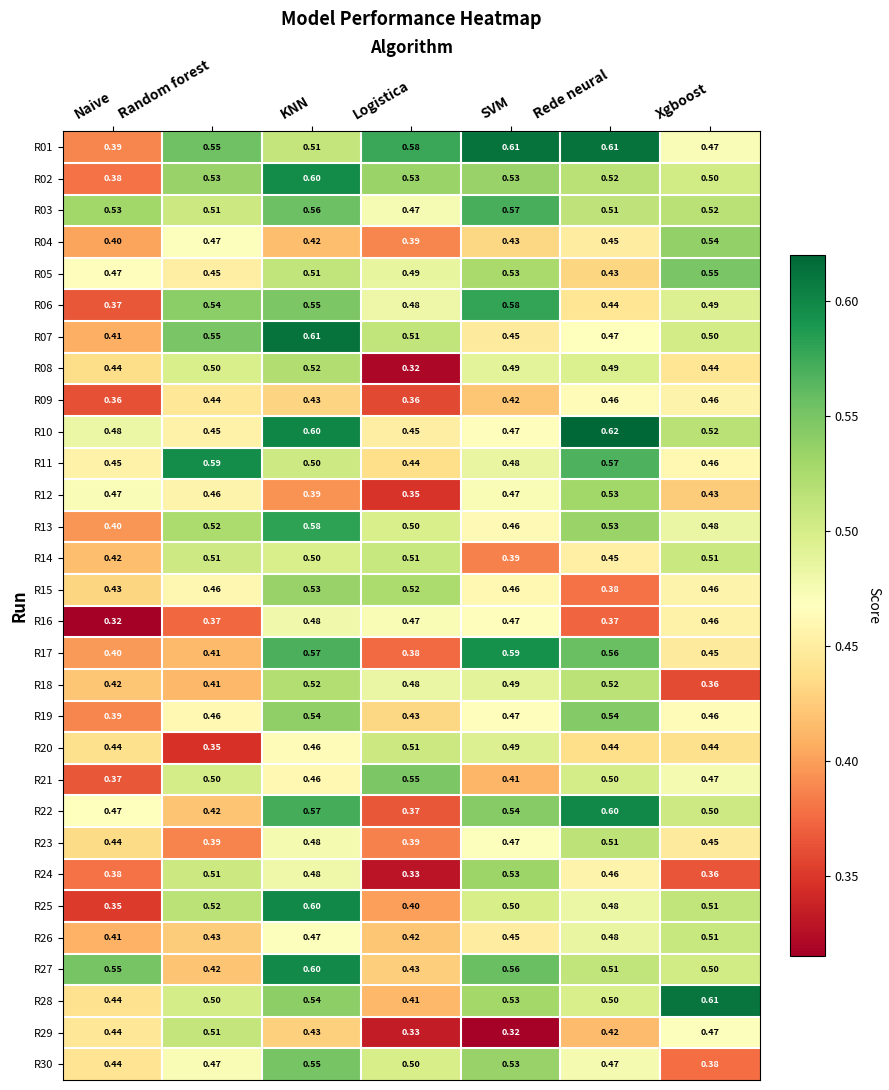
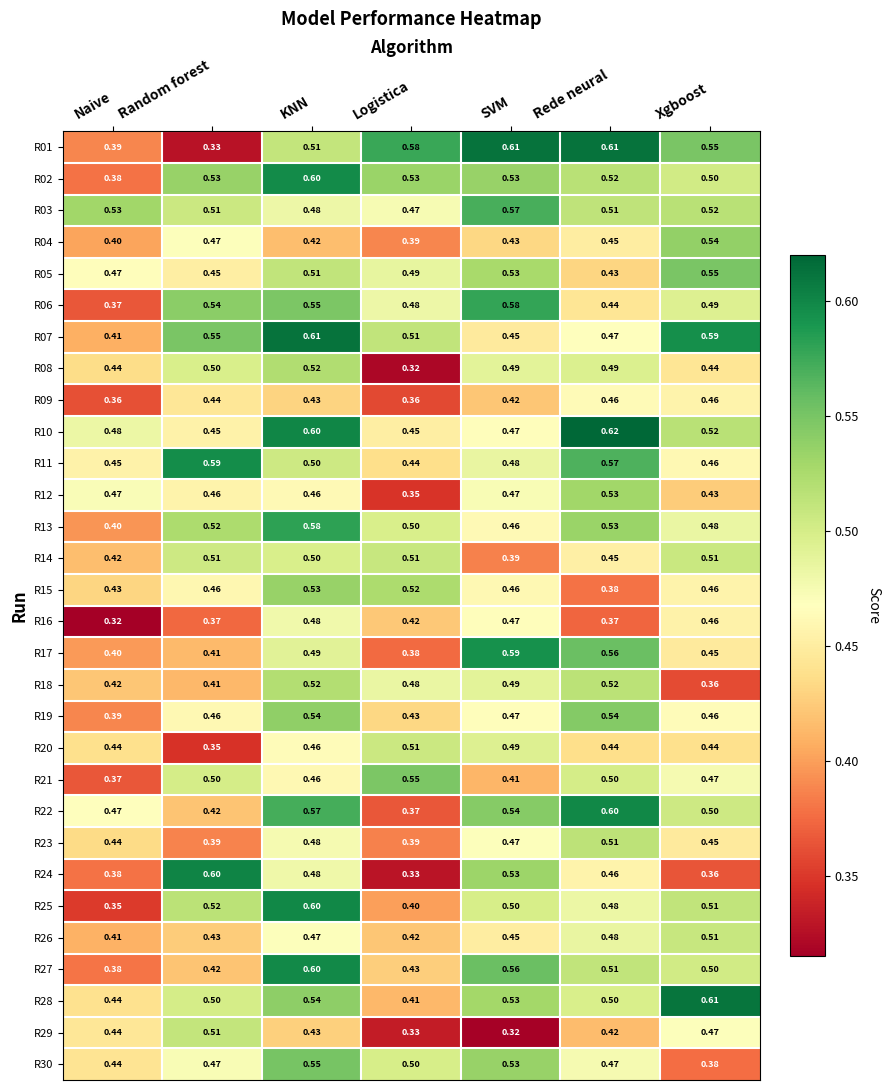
R01, Random forest: 0.55 -> 0.33
R01, Xgboost: 0.47 -> 0.55
R03, KNN: 0.56 -> 0.48
R07, Xgboost: 0.50 -> 0.59
R12, KNN: 0.39 -> 0.46
R16, Logistica: 0.47 -> 0.42
R17, KNN: 0.57 -> 0.49
R24, Random forest: 0.51 -> 0.60
R27, Naive: 0.55 -> 0.38
